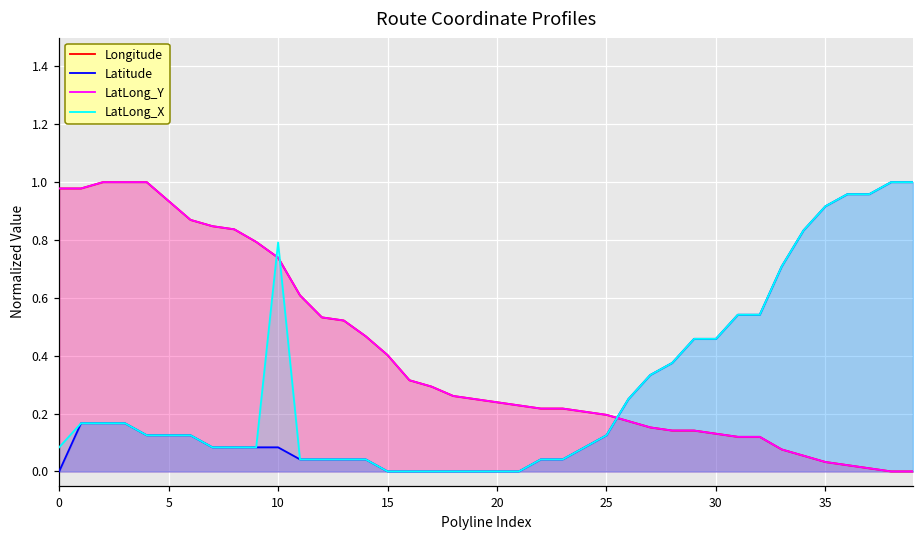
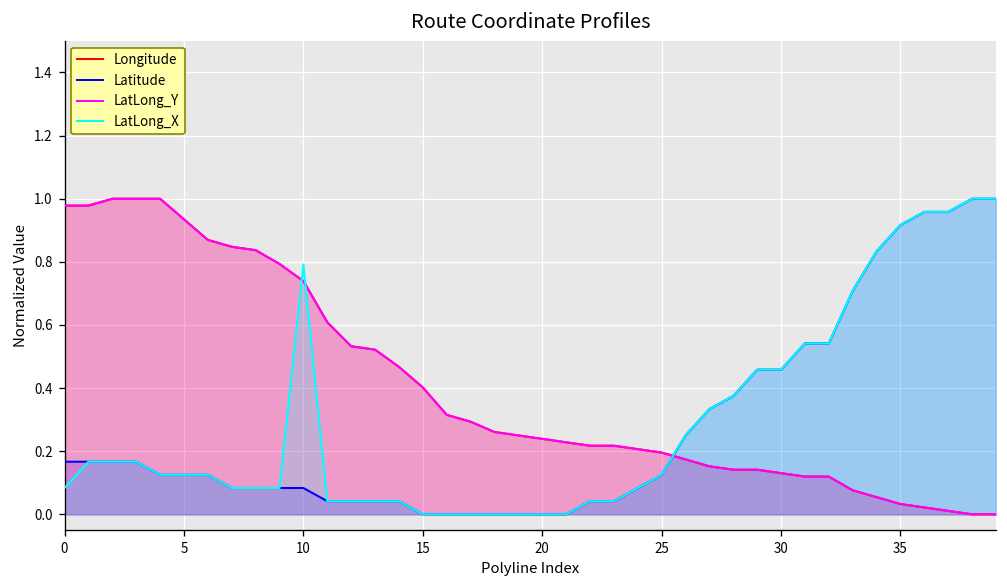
Latitude, 0: 0.00 -> 0.17
